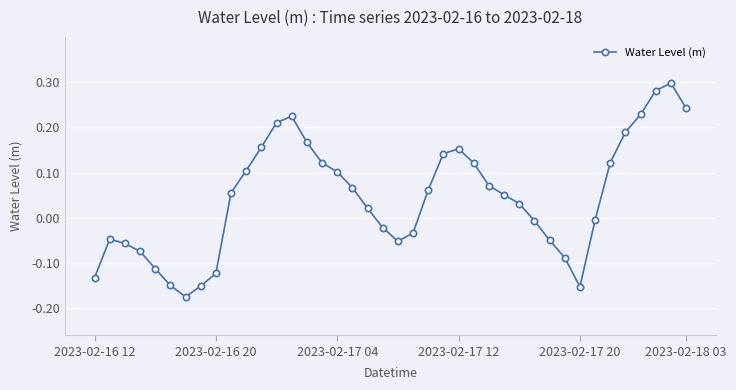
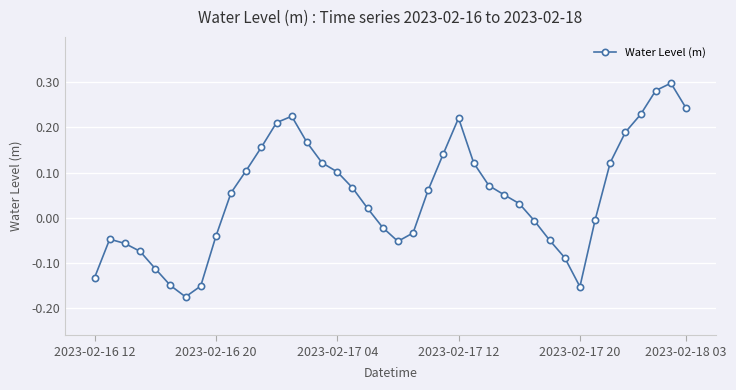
2023-02-16 20: -0.12 -> -0.04
2023-02-17 12: 0.15 -> 0.22
